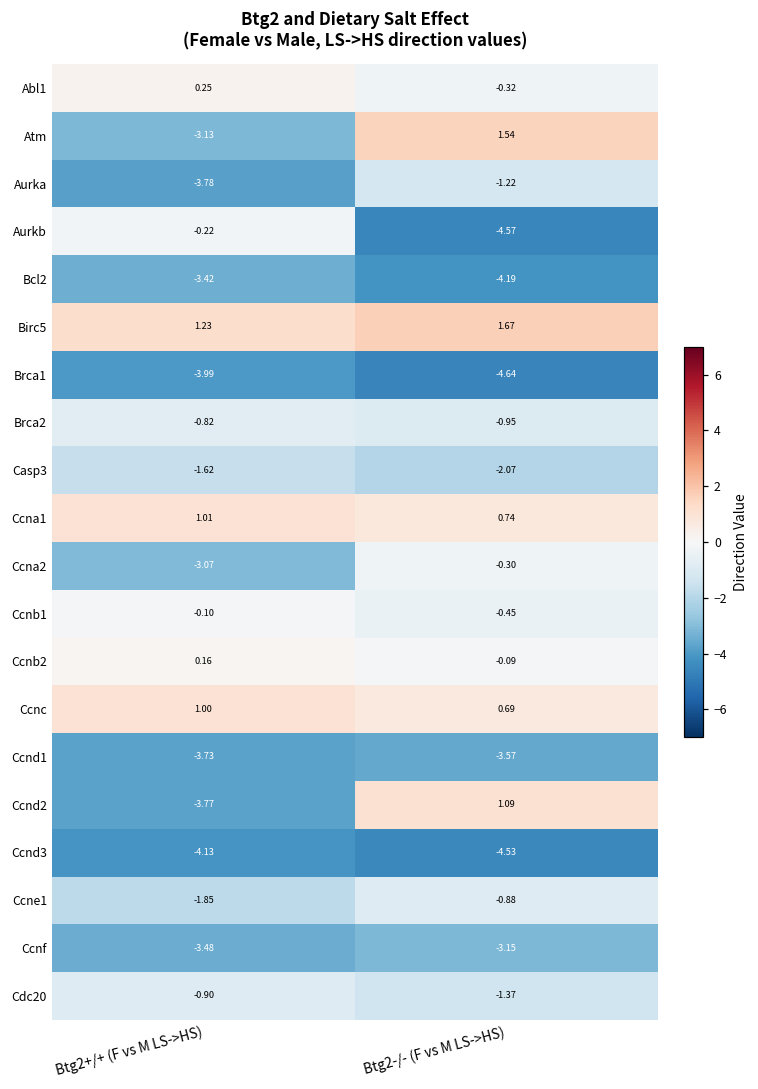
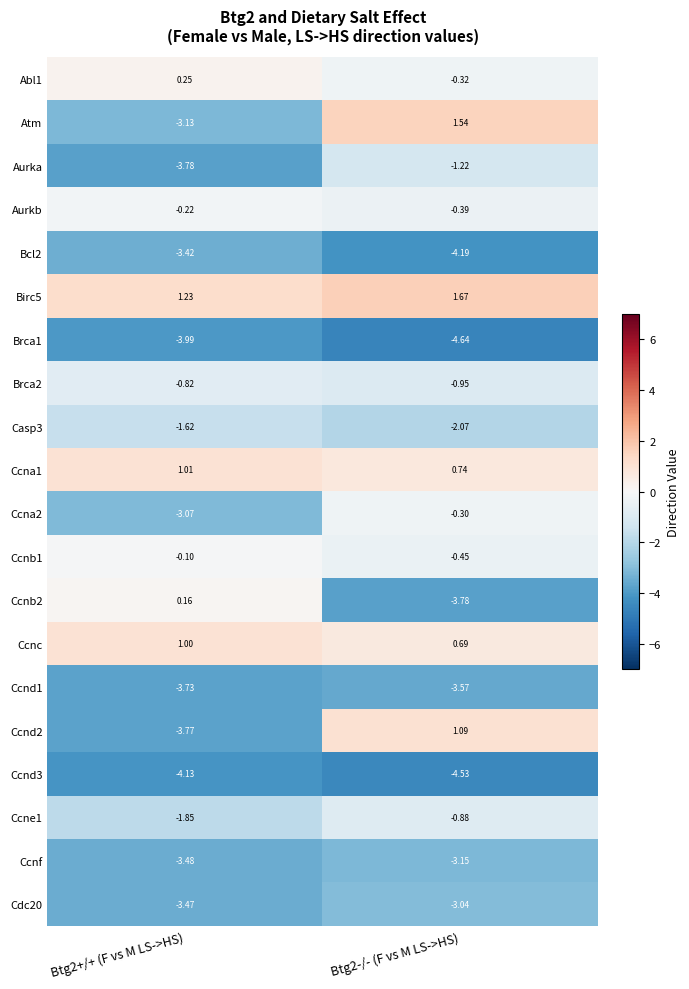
Aurkb, Btg2-/- (F vs M LS->HS): -4.57 -> -0.39
Ccnb2, Btg2-/- (F vs M LS->HS): -0.09 -> -3.78
Cdc20, Btg2+/+ (F vs M LS->HS): -0.90 -> -3.47
Cdc20, Btg2-/- (F vs M LS->HS): -1.37 -> -3.04
